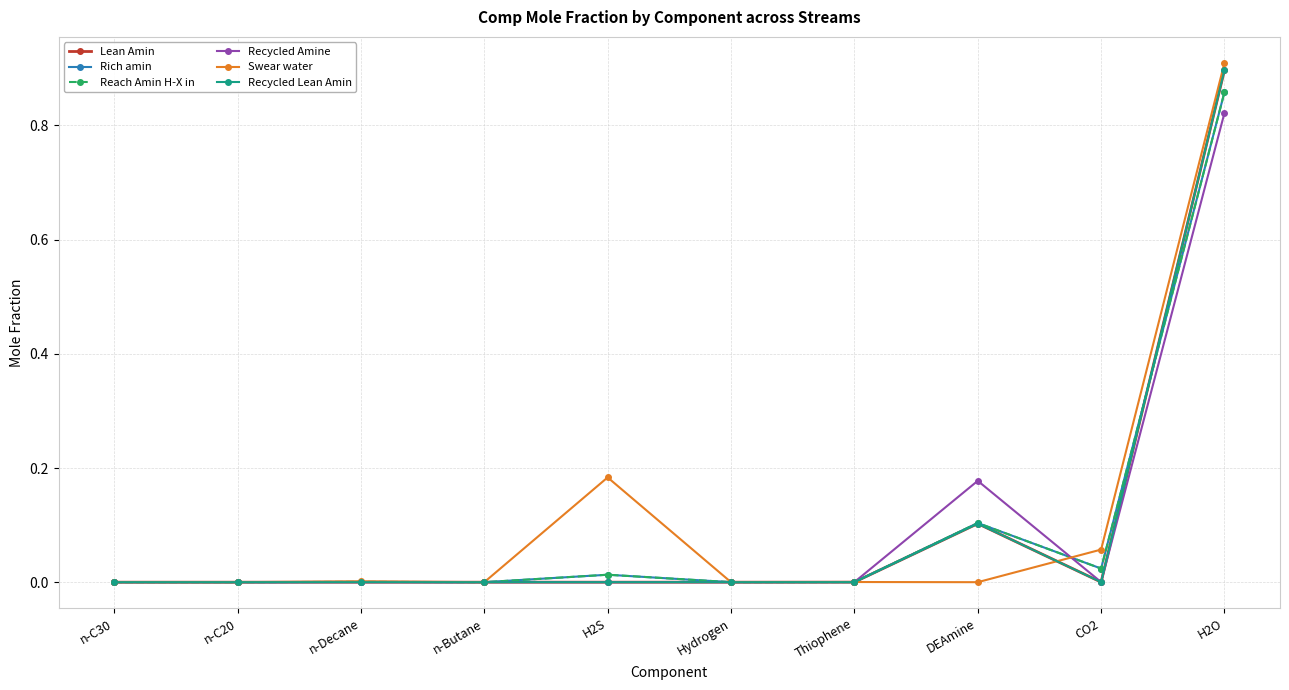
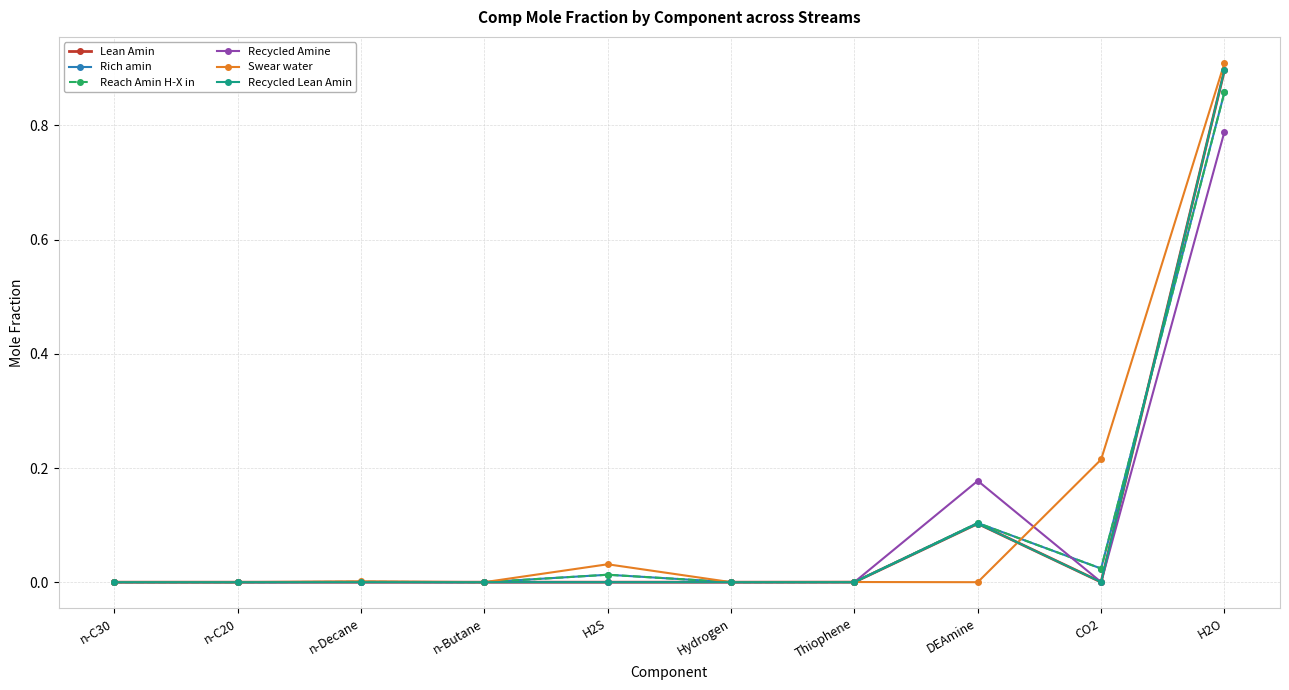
Swear water, H2S: 0.18 -> 0.03
Swear water, CO2: 0.06 -> 0.21
Recycled Amine, H2O: 0.82 -> 0.79
